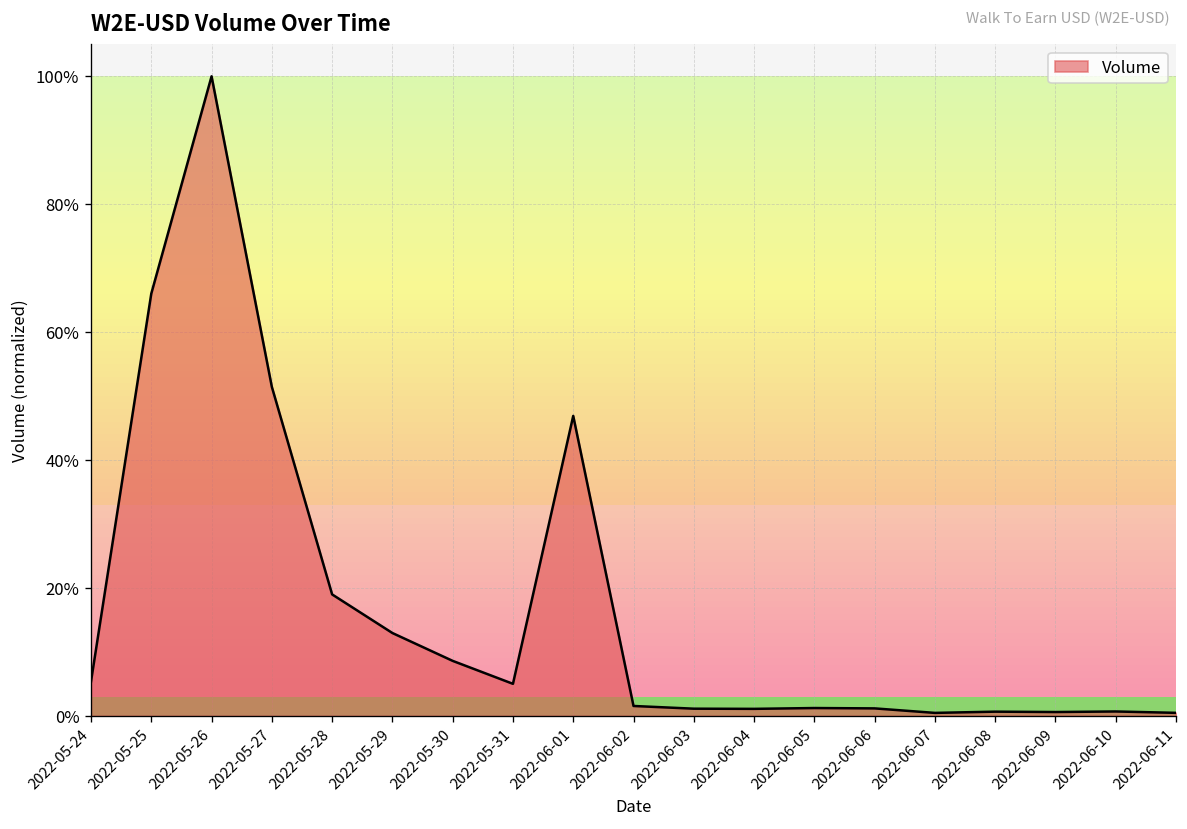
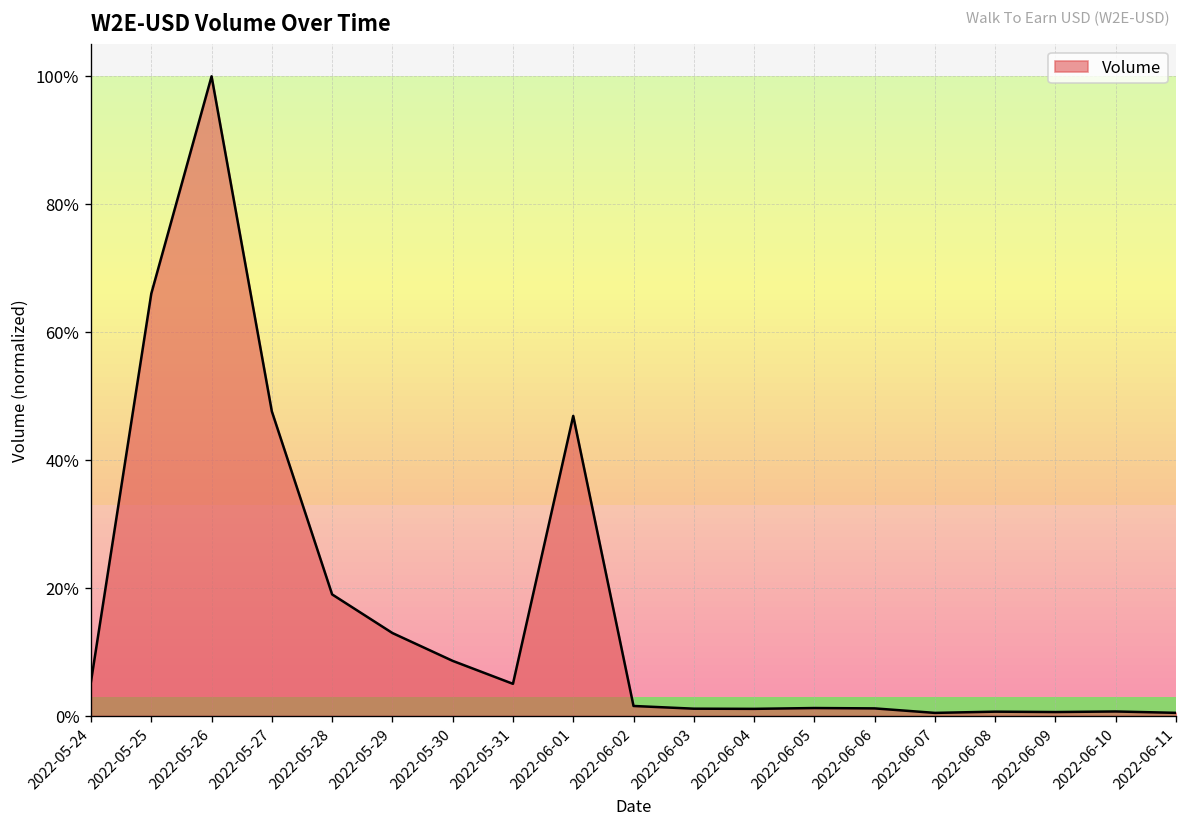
2022-05-27: 51% -> 48%
